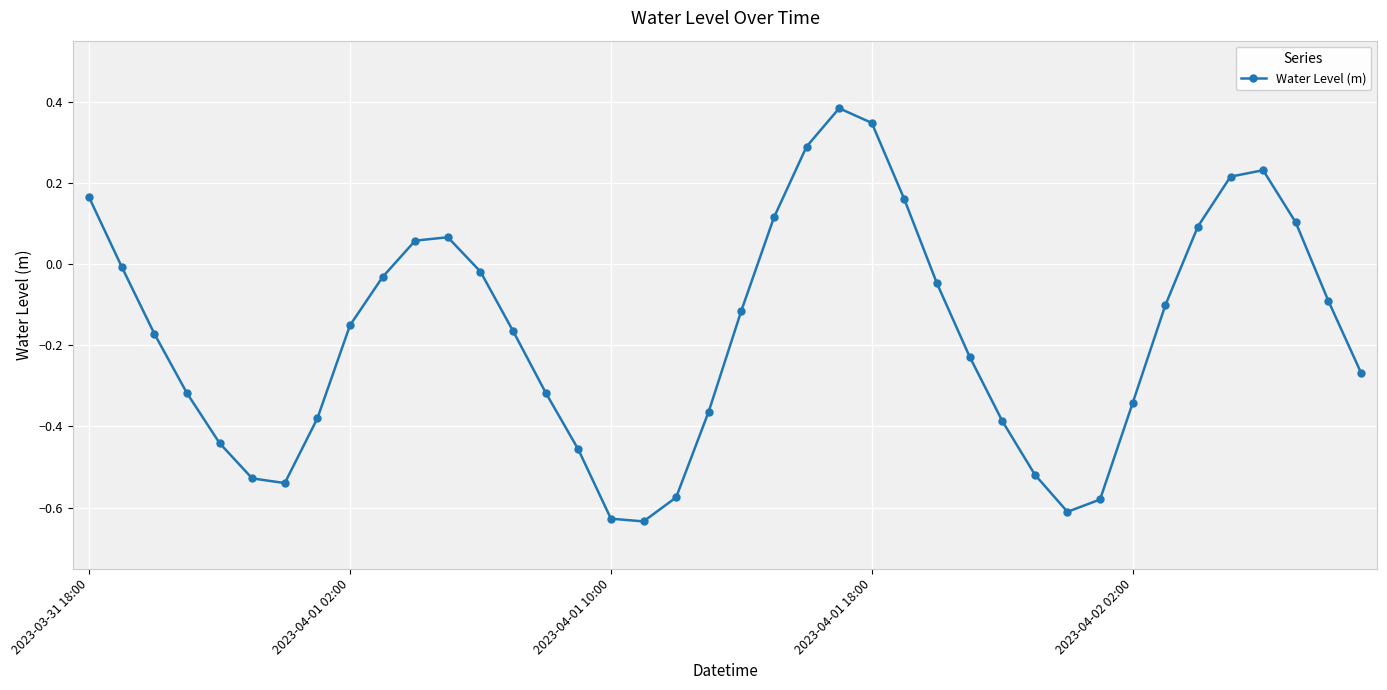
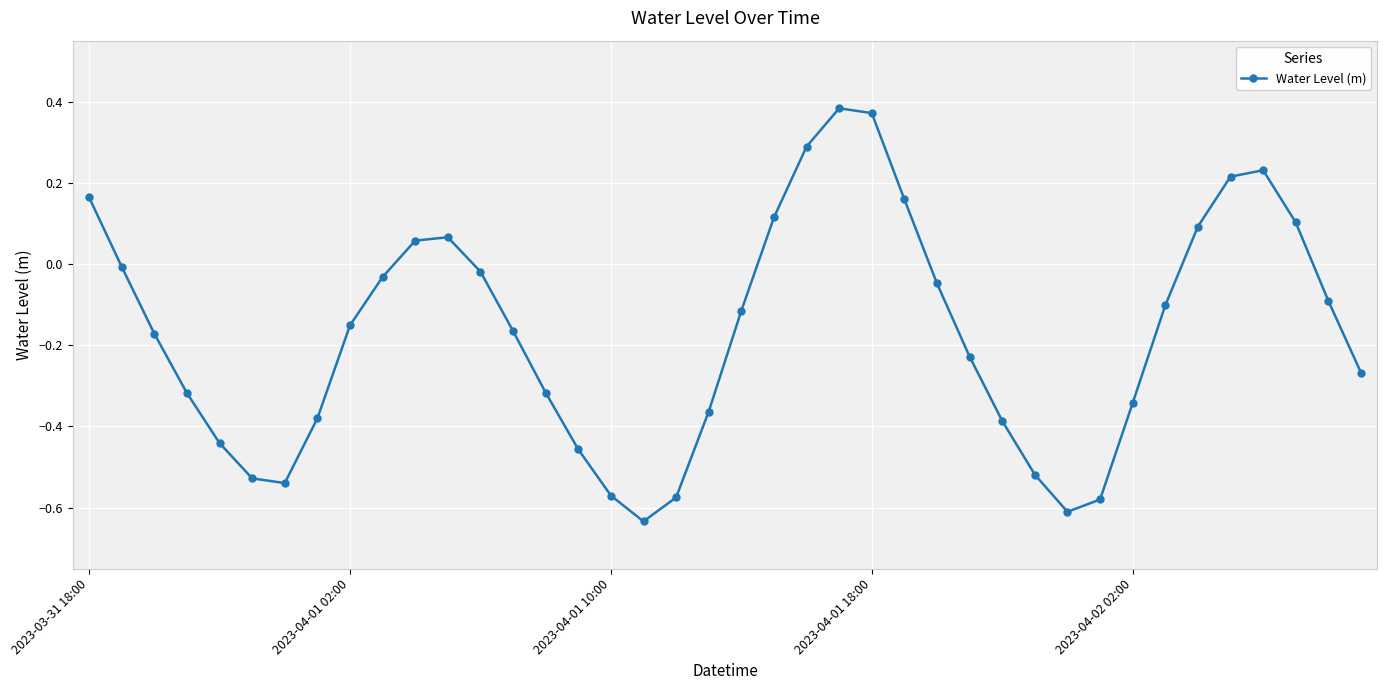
2023-04-01 10:00: -0.63 -> -0.57
2023-04-01 18:00: 0.35 -> 0.37
